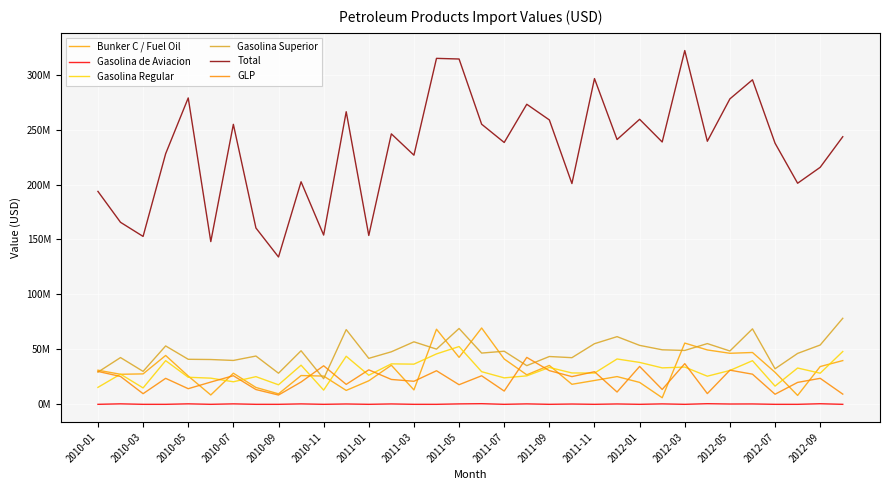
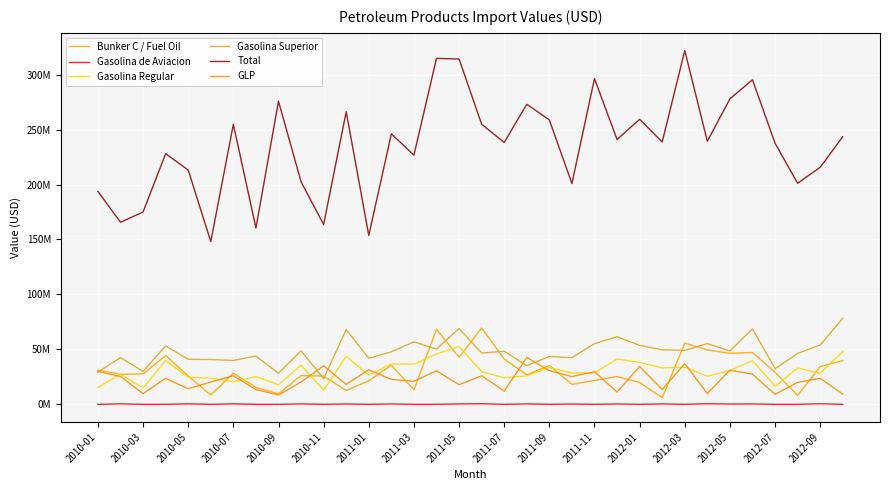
Total, 2010-03: 153000000 -> 175000000
Total, 2010-05: 279000000 -> 213000000
Total, 2010-09: 134000000 -> 276000000
Total, 2010-11: 154000000 -> 164000000
